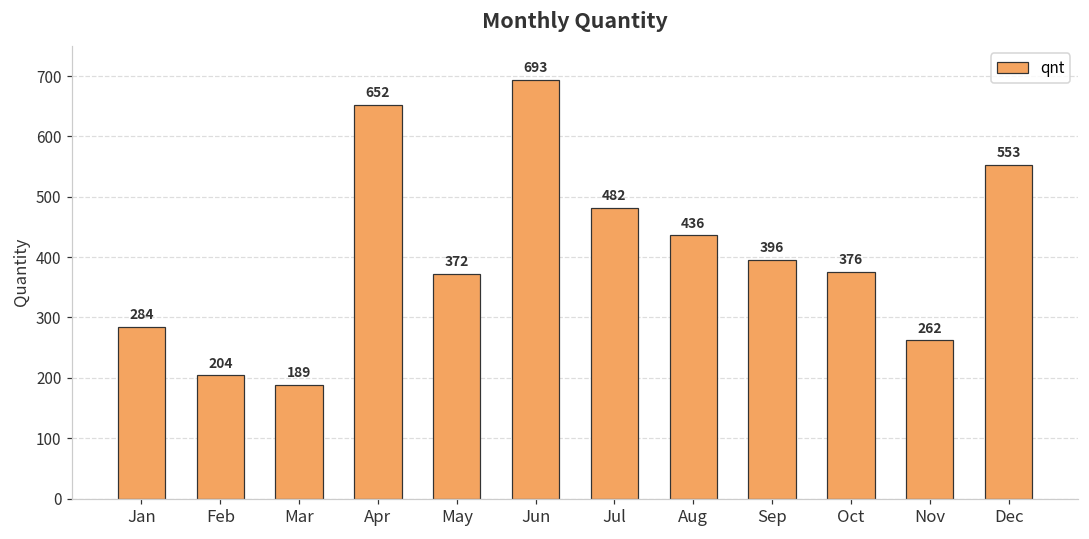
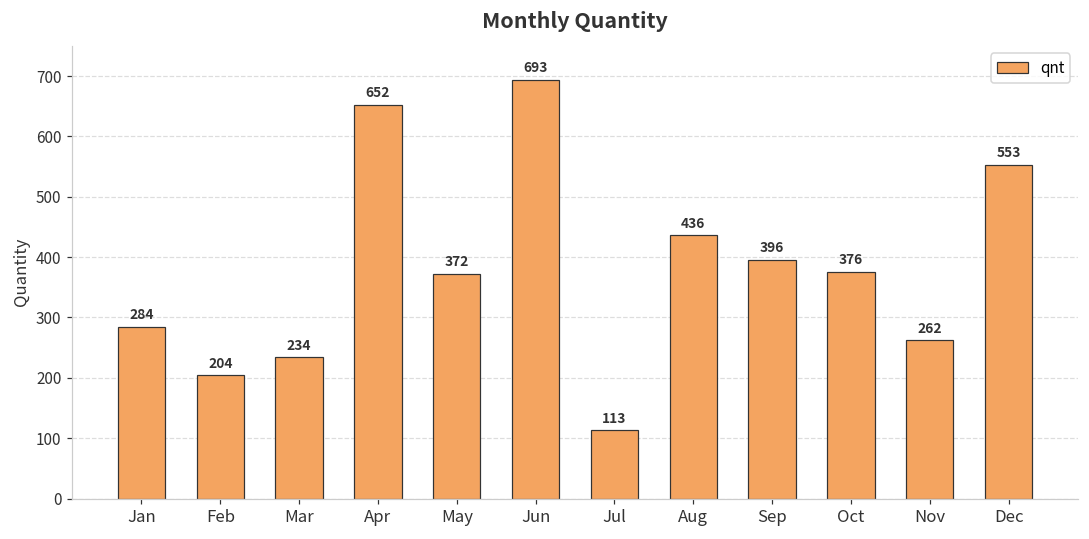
Mar: 189 -> 234
Jul: 482 -> 113
